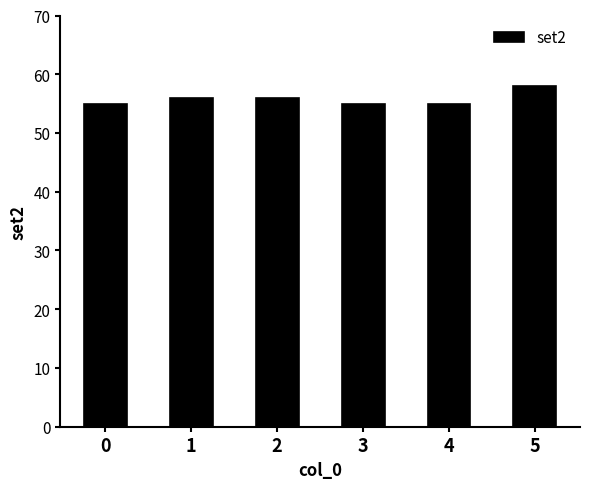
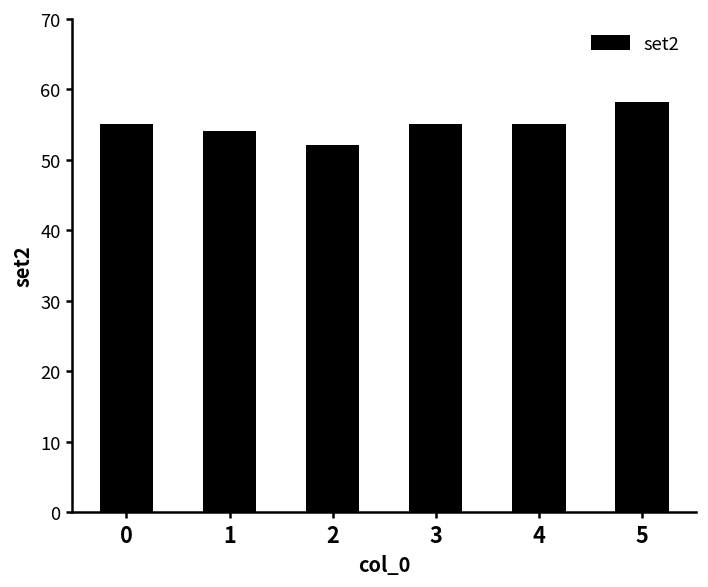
1: 56 -> 54
2: 56 -> 52
